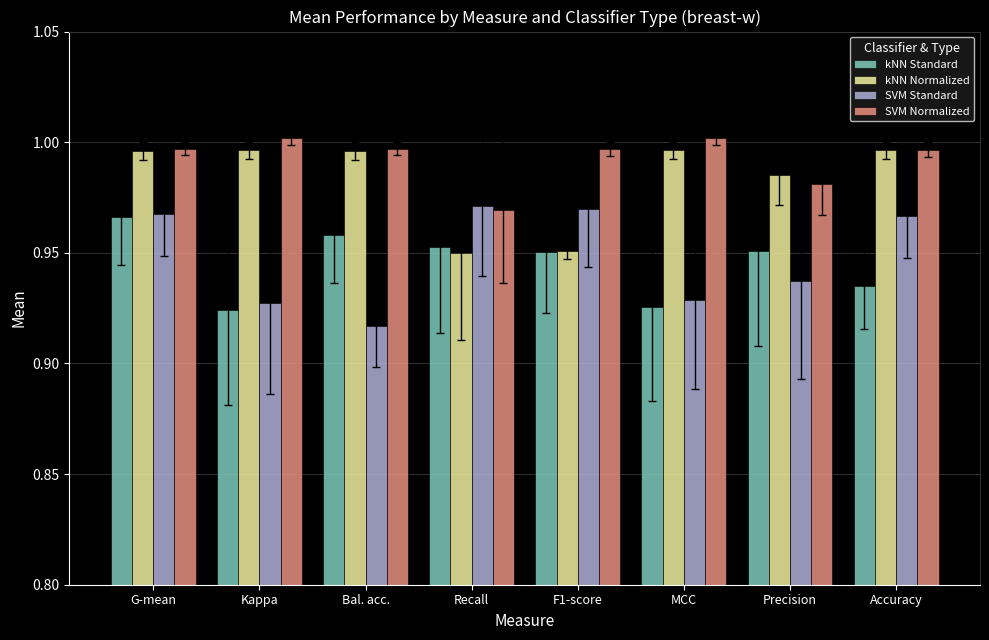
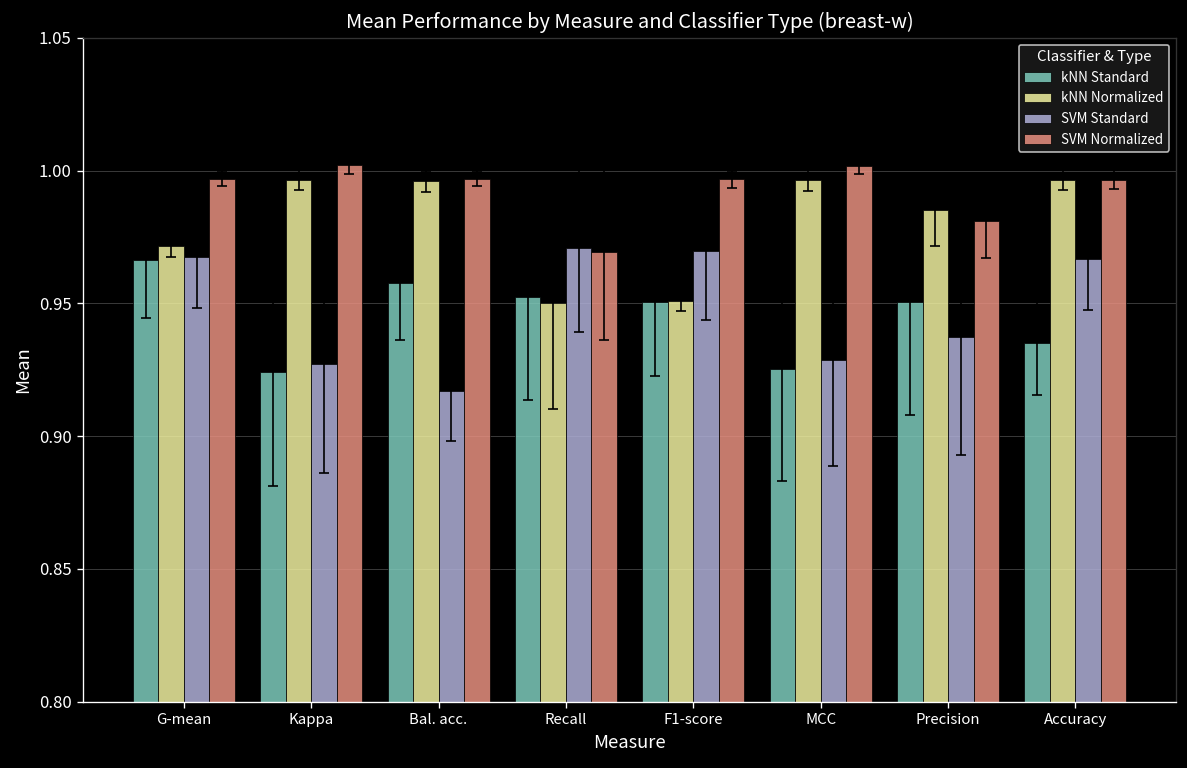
kNN Normalized, G-mean: 0.996 -> 0.971
